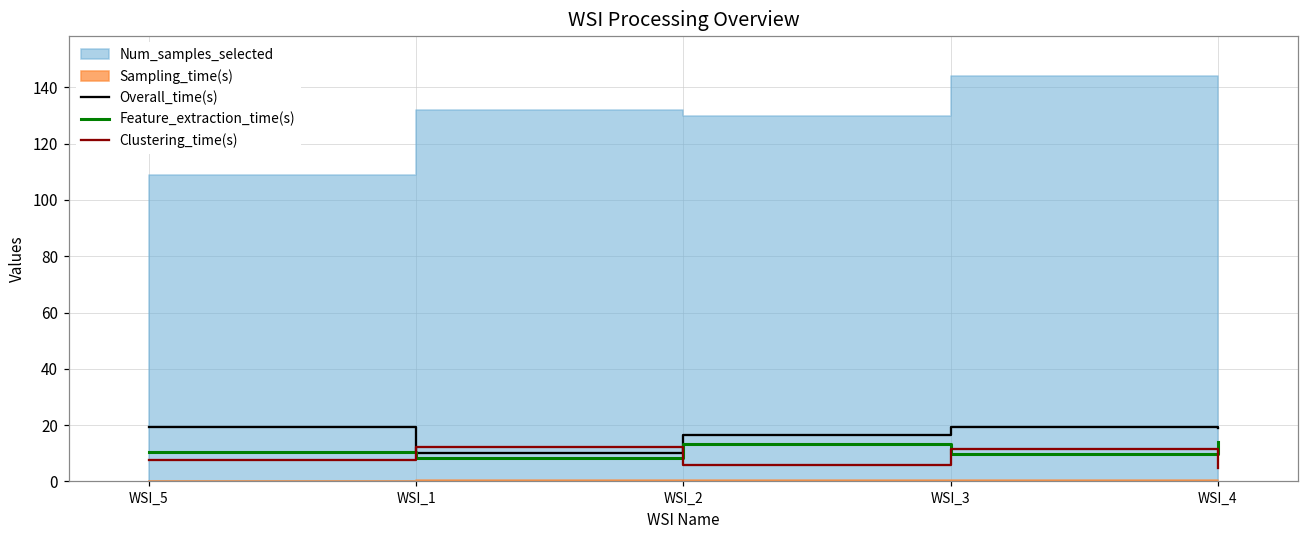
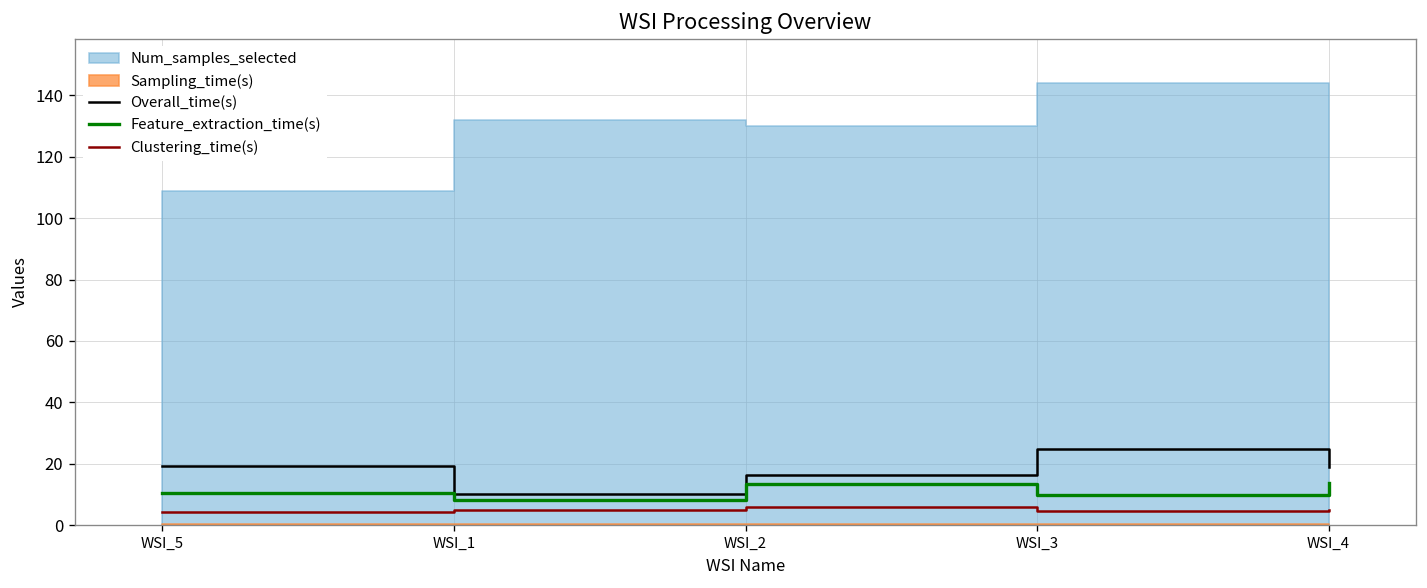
Clustering_time(s), WSI_5: 8 -> 4
Clustering_time(s), WSI_1: 12 -> 5
Overall_time(s), WSI_3: 19 -> 25
Clustering_time(s), WSI_3: 12 -> 5
